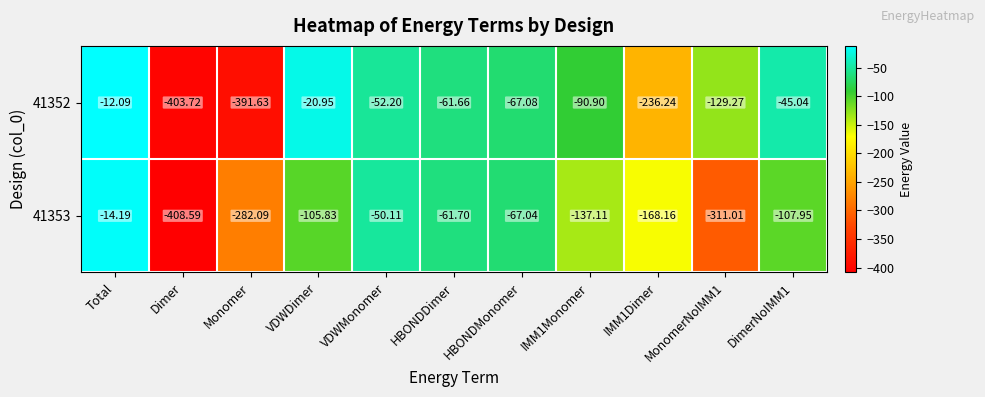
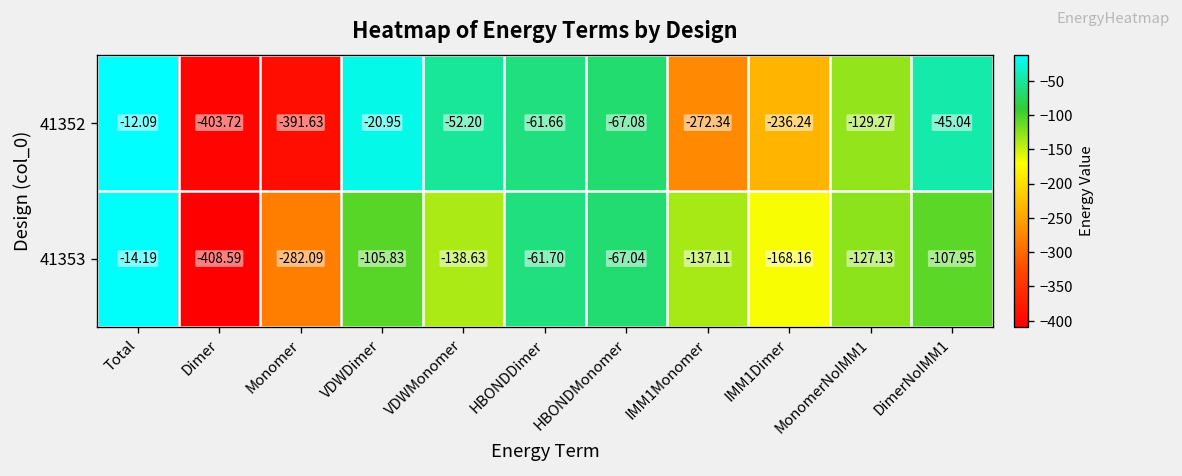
41352, IMM1Monomer: -90.90 -> -272.34
41353, VDWMonomer: -50.11 -> -138.63
41353, MonomerNoIMM1: -311.01 -> -127.13
